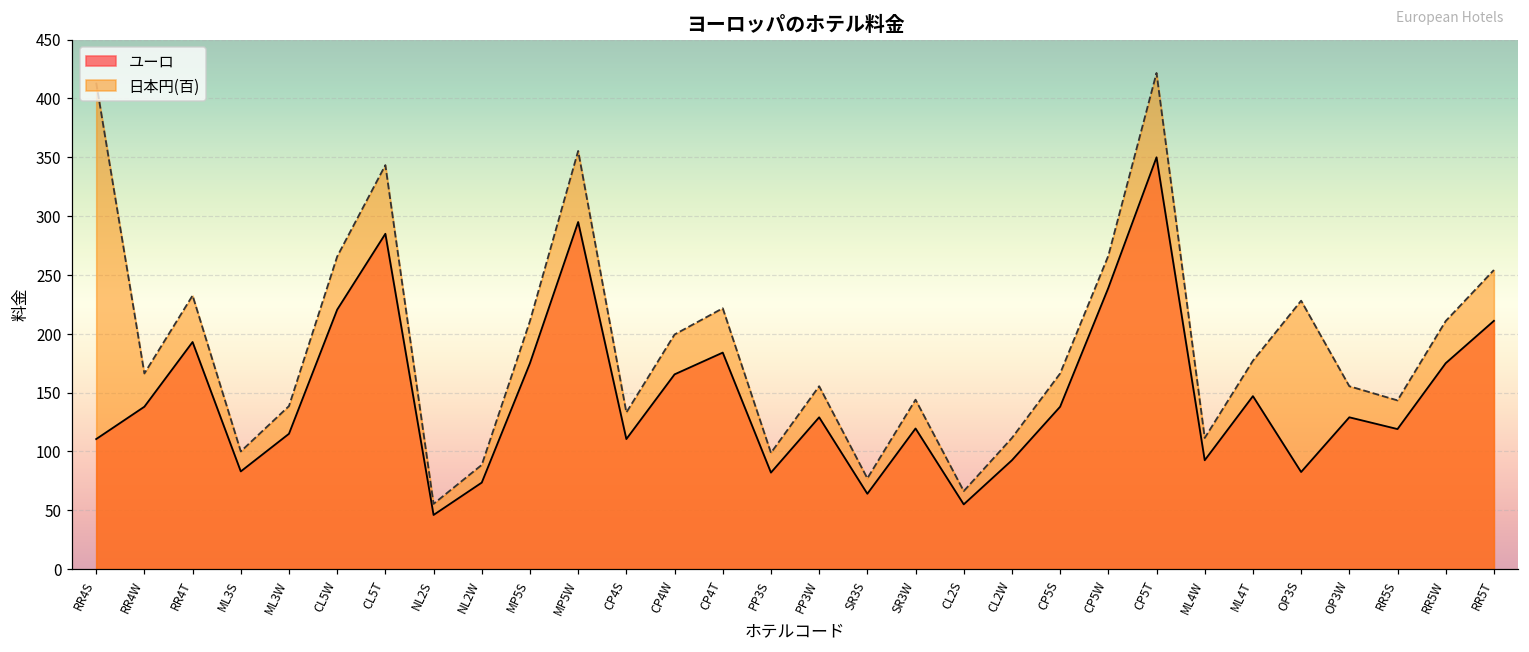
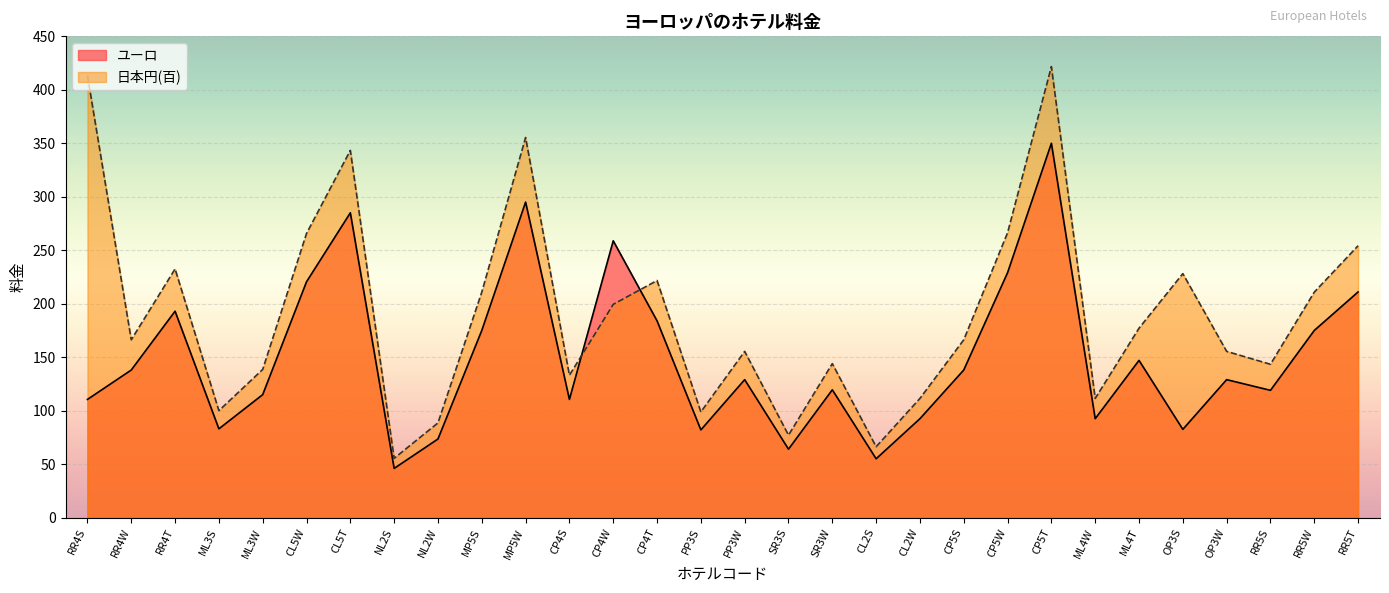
ユーロ, CP4W: 166 -> 259
ユーロ, CP5W: 239 -> 229
